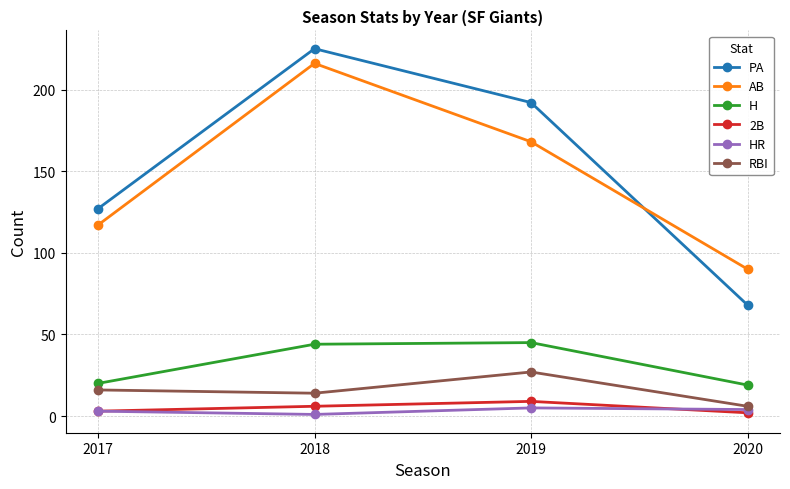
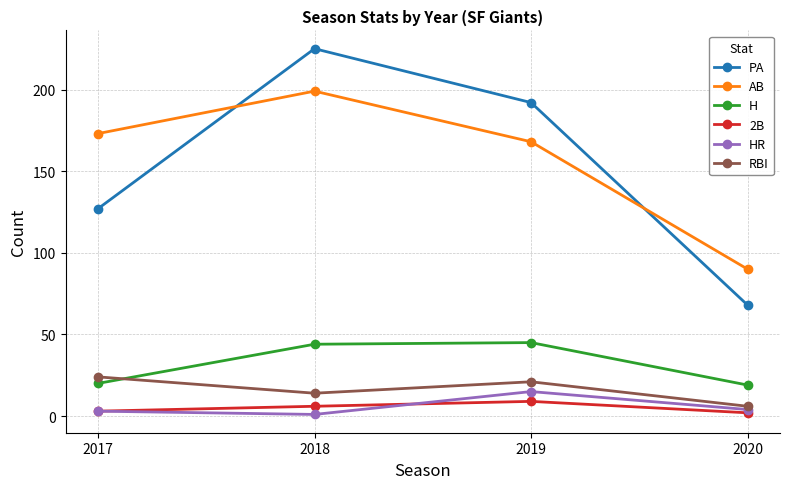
AB, 2017: 117 -> 173
RBI, 2017: 16 -> 24
AB, 2018: 216 -> 199
HR, 2019: 5 -> 15
RBI, 2019: 27 -> 21
